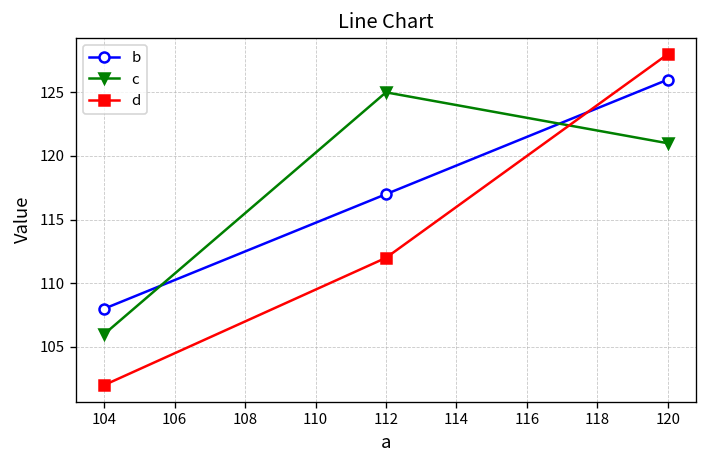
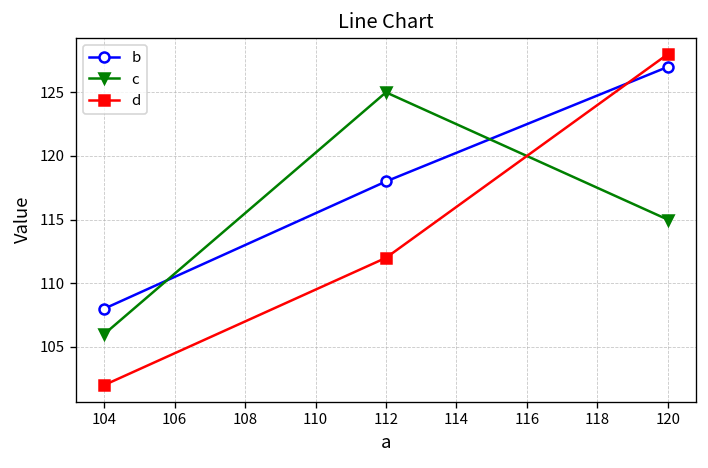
b, 112: 117 -> 118
b, 120: 126 -> 127
c, 120: 121 -> 115
